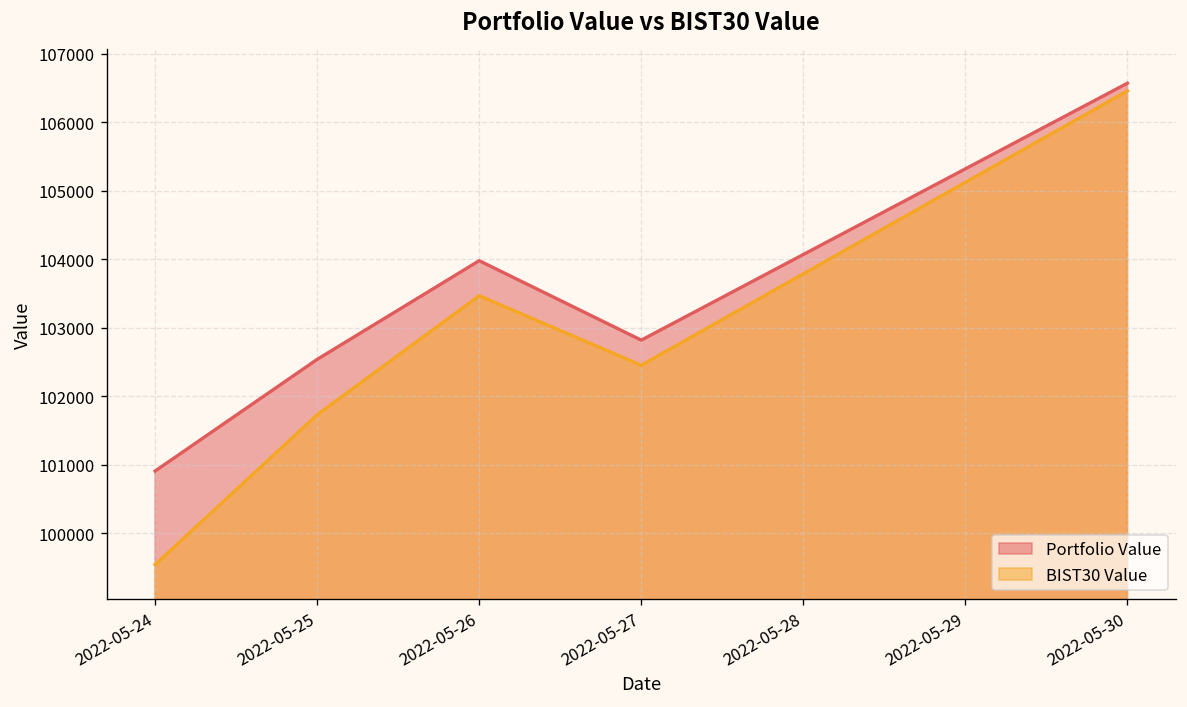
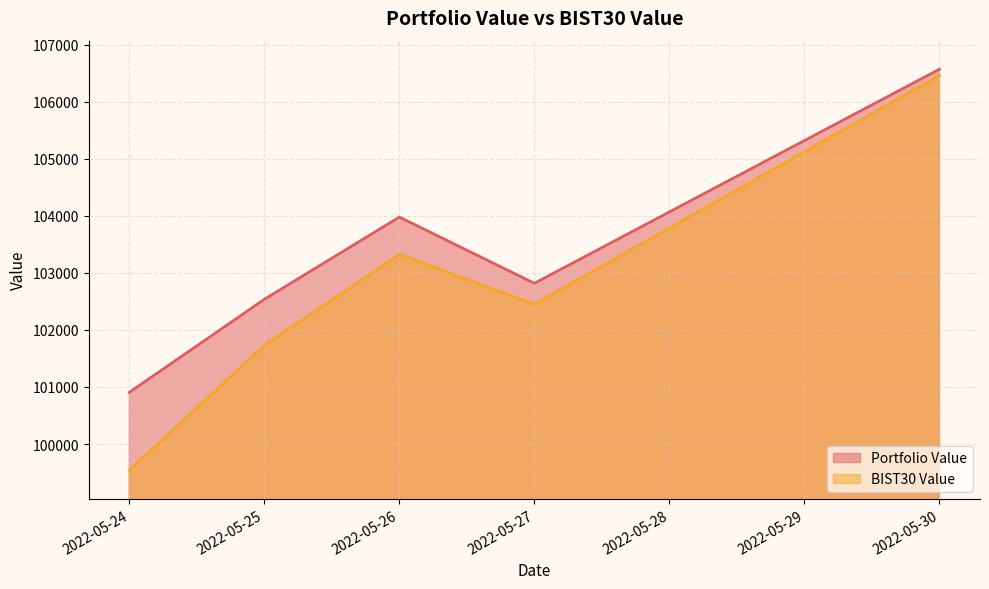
BIST30 Value, 2022-05-26: 103500 -> 103300
